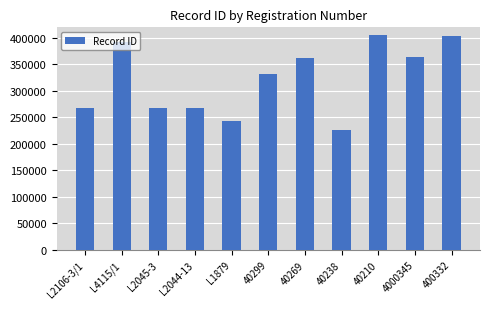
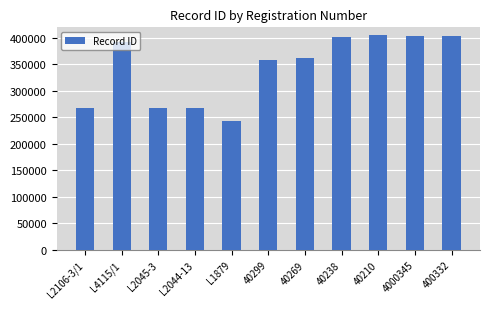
40299: 330000 -> 360000
40238: 230000 -> 400000
4000345: 360000 -> 400000
